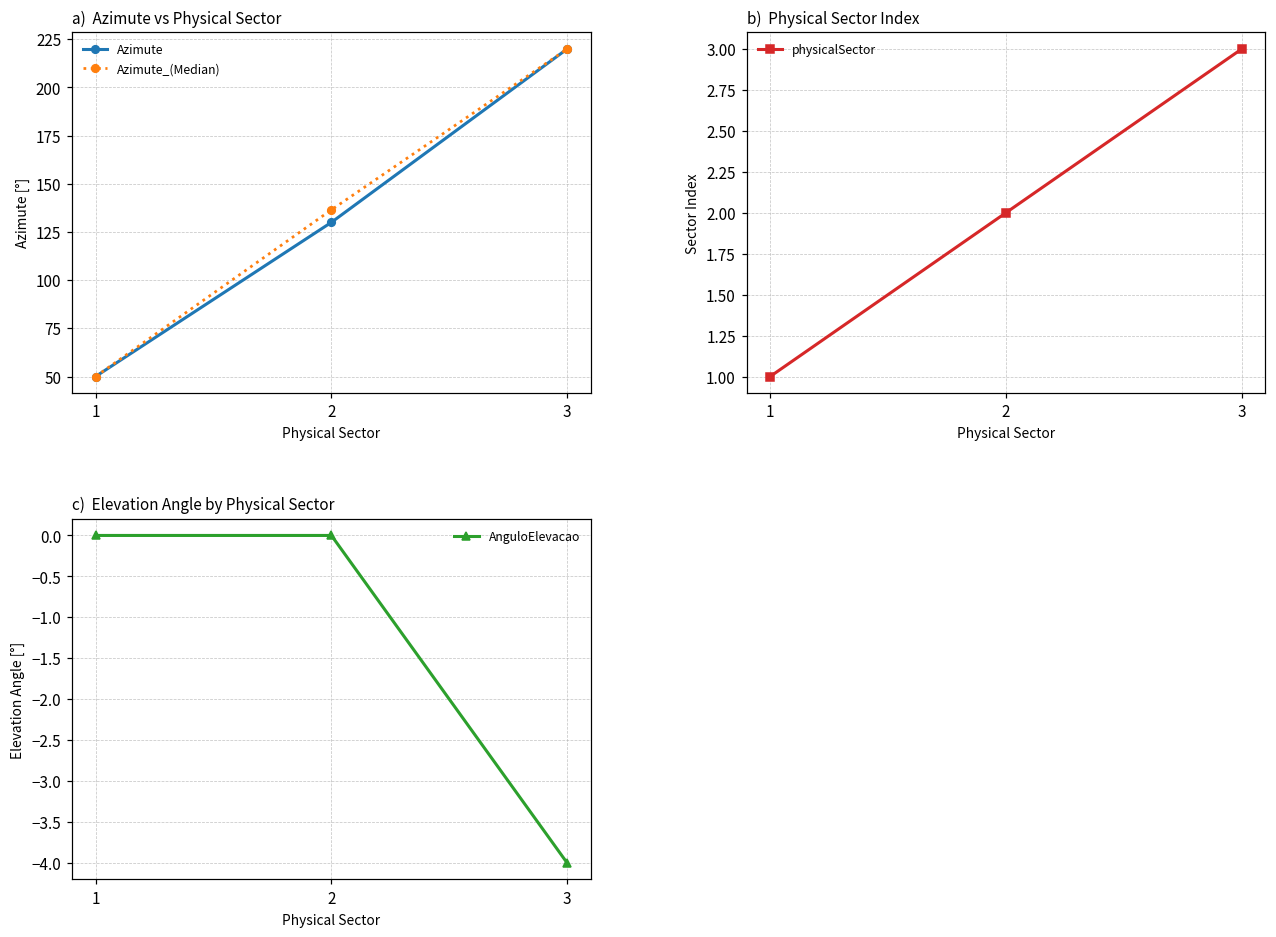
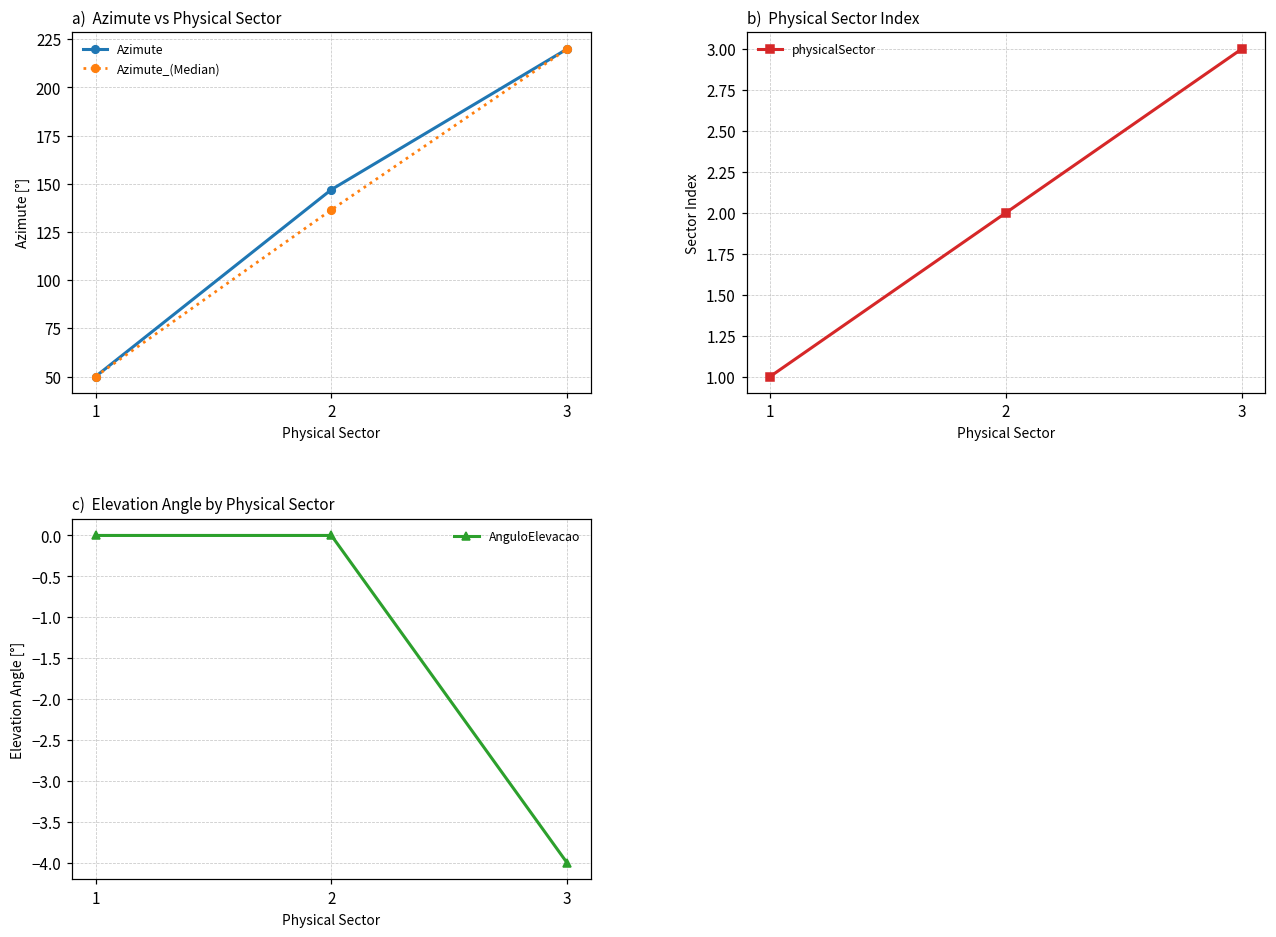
a) Azimute vs Physical Sector, Azimute, 2: 130 -> 147
